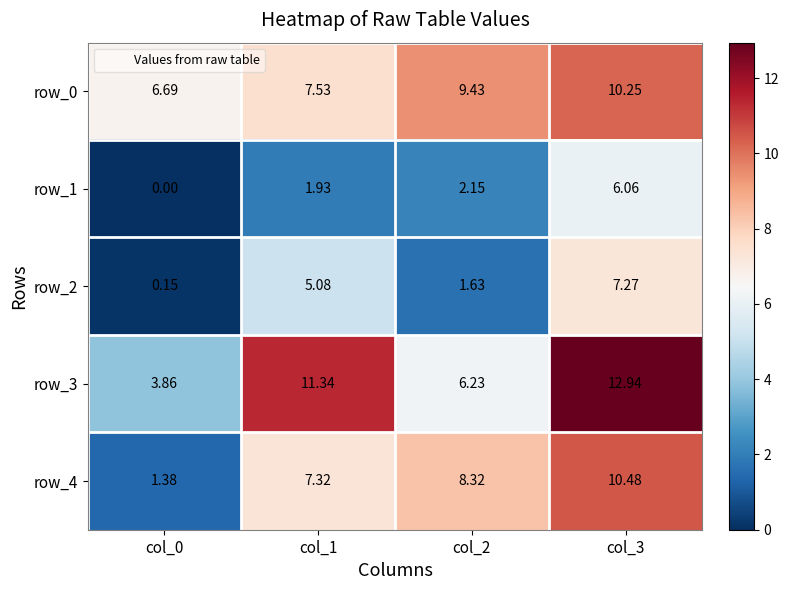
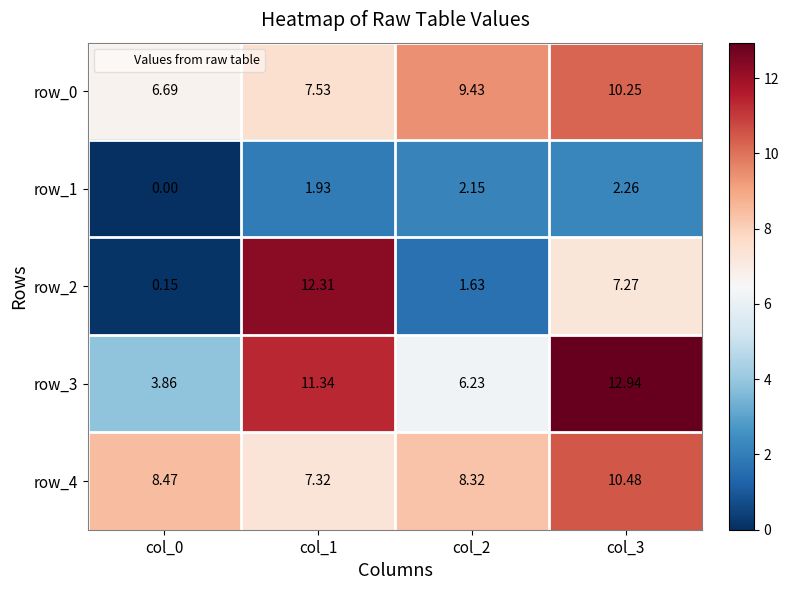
row_1, col_3: 6.06 -> 2.26
row_2, col_1: 5.08 -> 12.31
row_4, col_0: 1.38 -> 8.47
